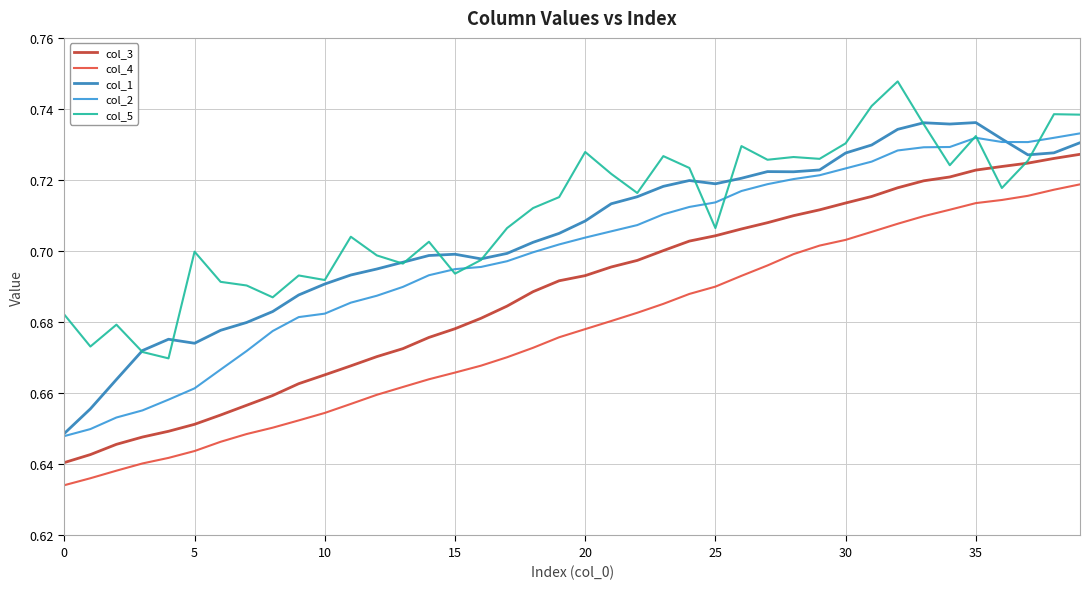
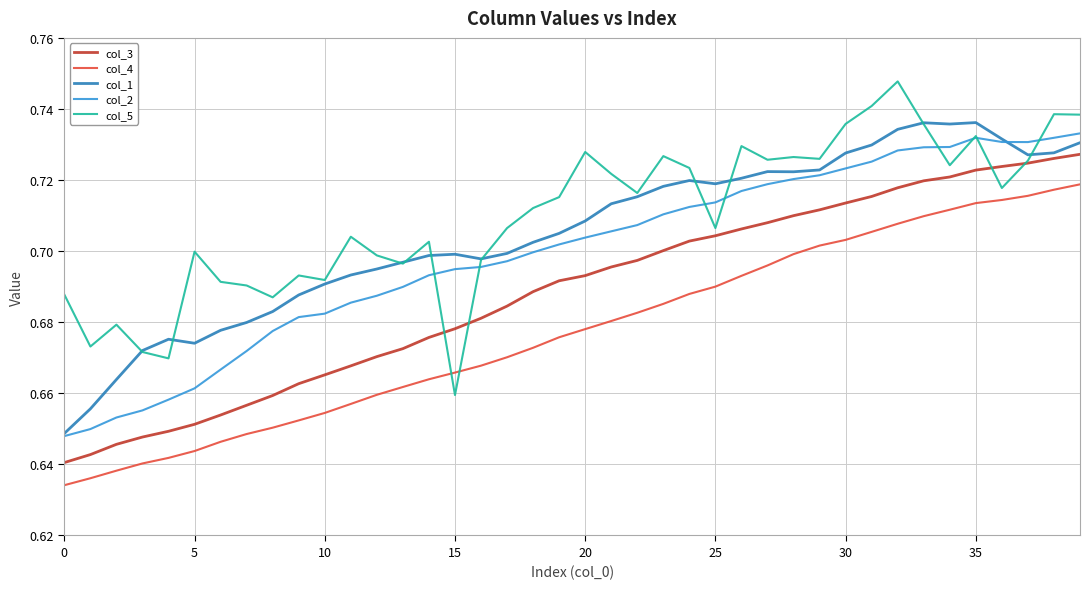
col_5, 0: 0.682 -> 0.688
col_5, 15: 0.694 -> 0.660
col_5, 30: 0.730 -> 0.736
